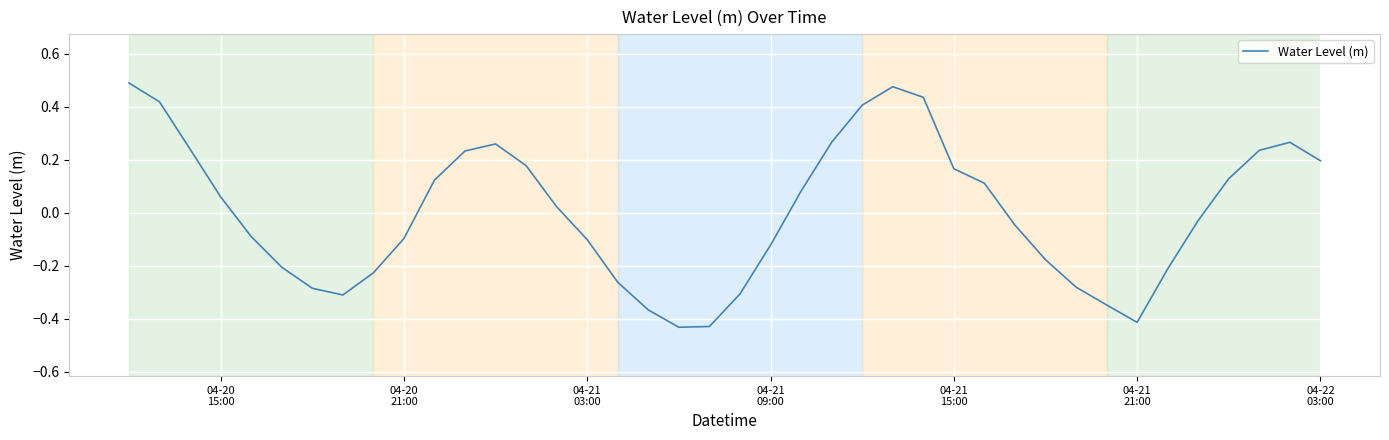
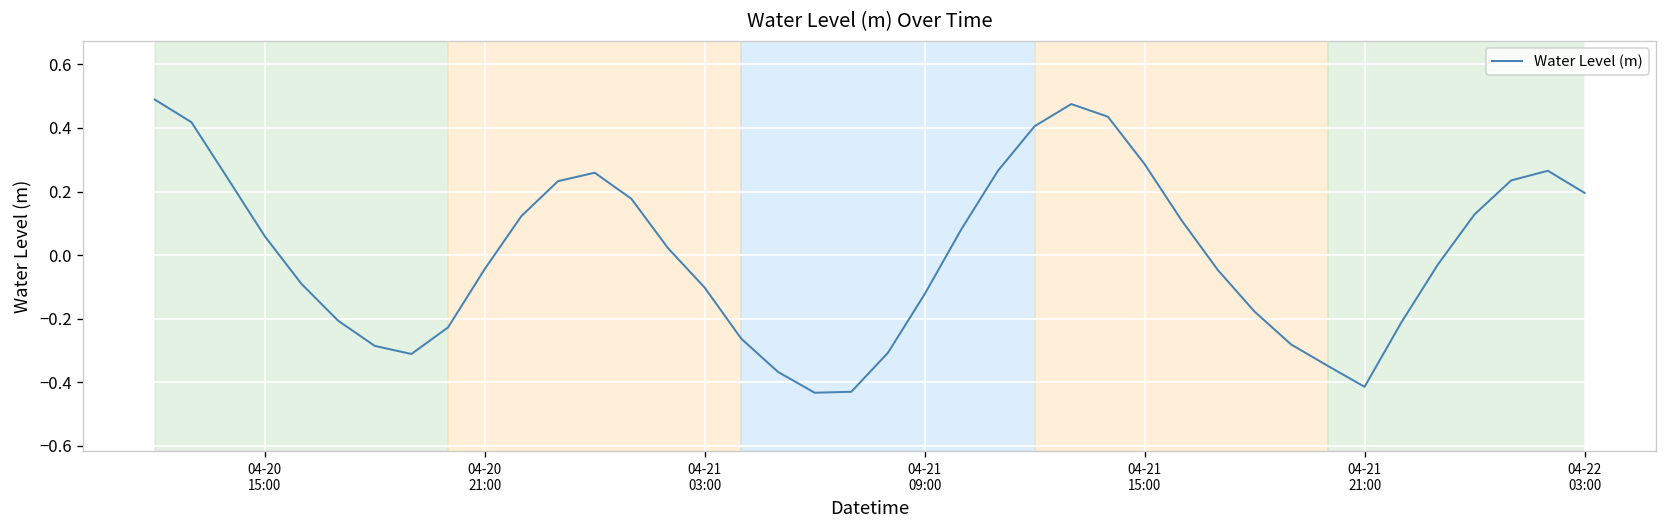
04-20 21:00: -0.10 -> -0.04
04-21 15:00: 0.17 -> 0.29
